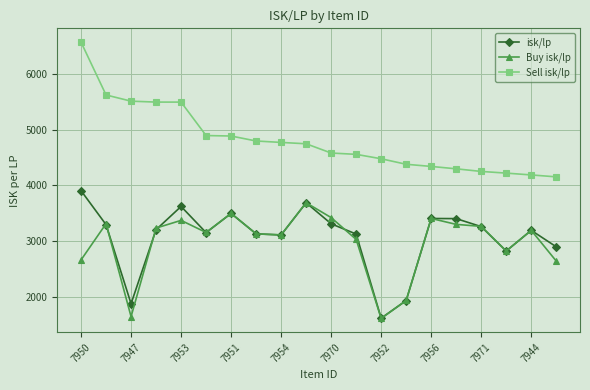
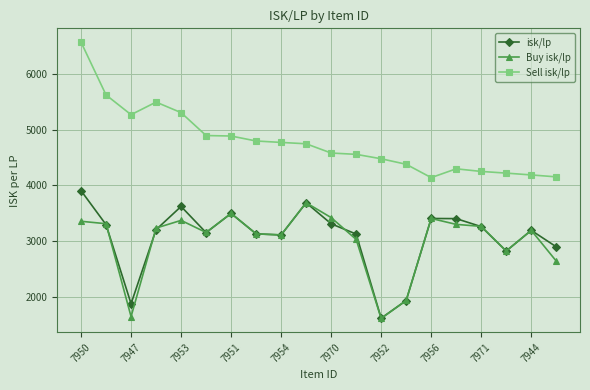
Buy isk/lp, 7950: 2700 -> 3400
Sell isk/lp, 7947: 5500 -> 5300
Sell isk/lp, 7953: 5500 -> 5300
Sell isk/lp, 7956: 4300 -> 4100
